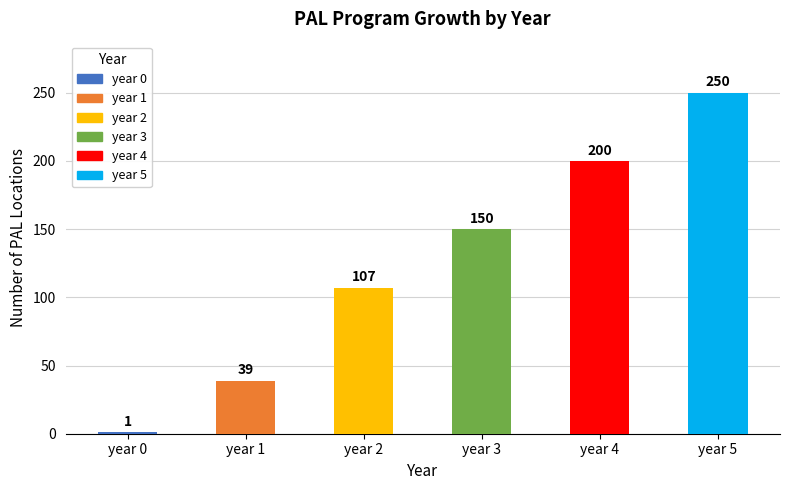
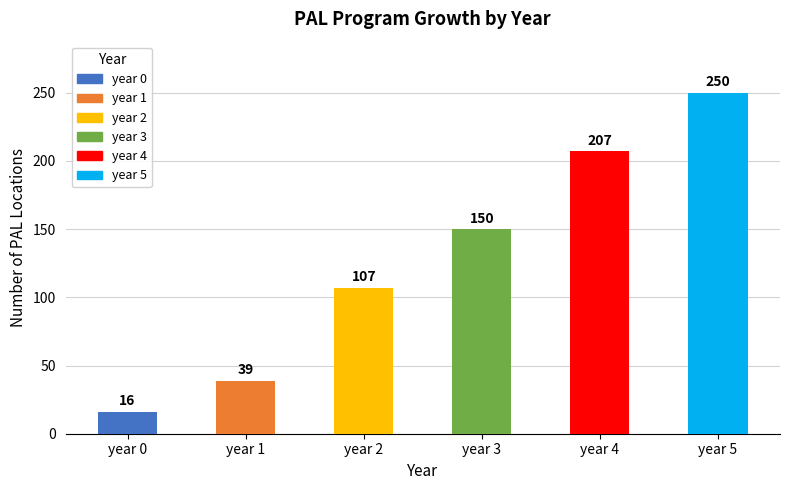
year 0: 1 -> 16
year 4: 200 -> 207
